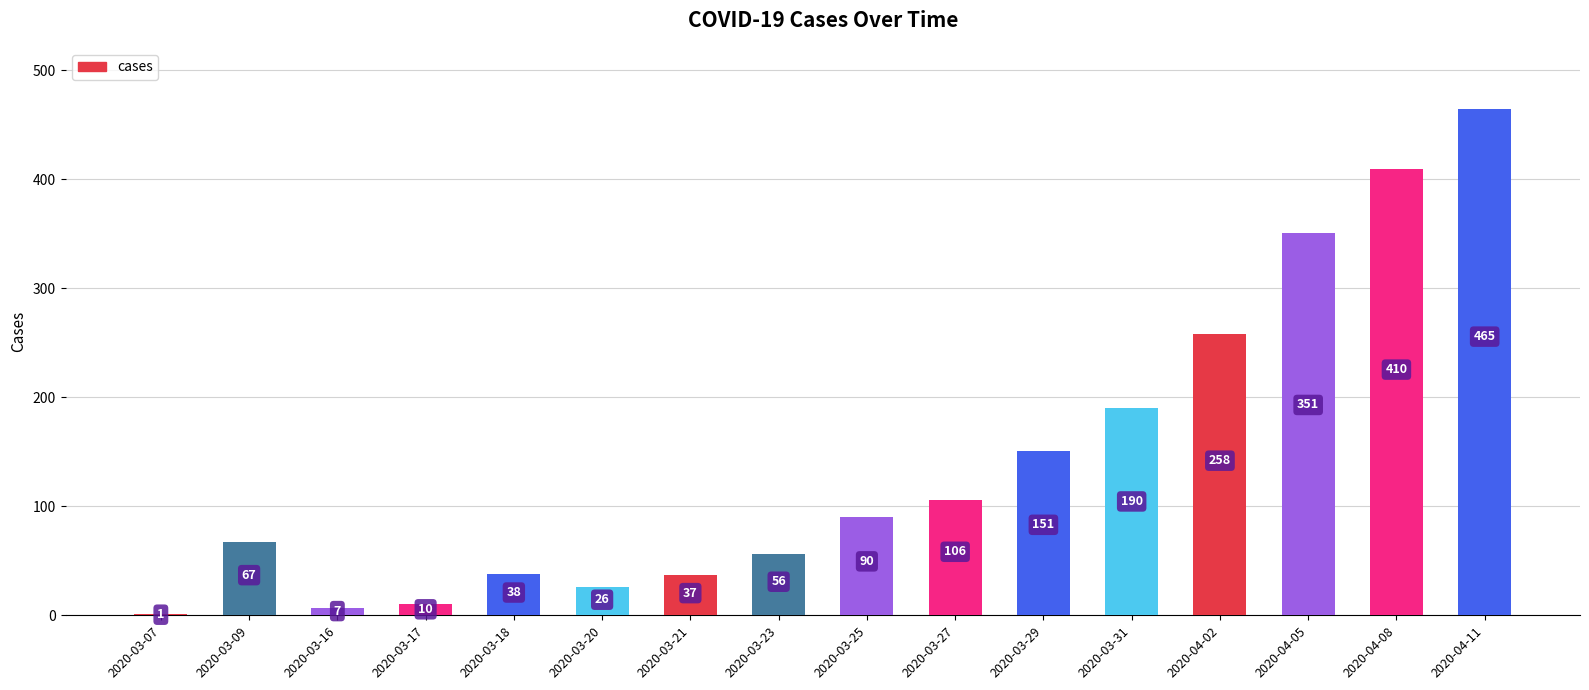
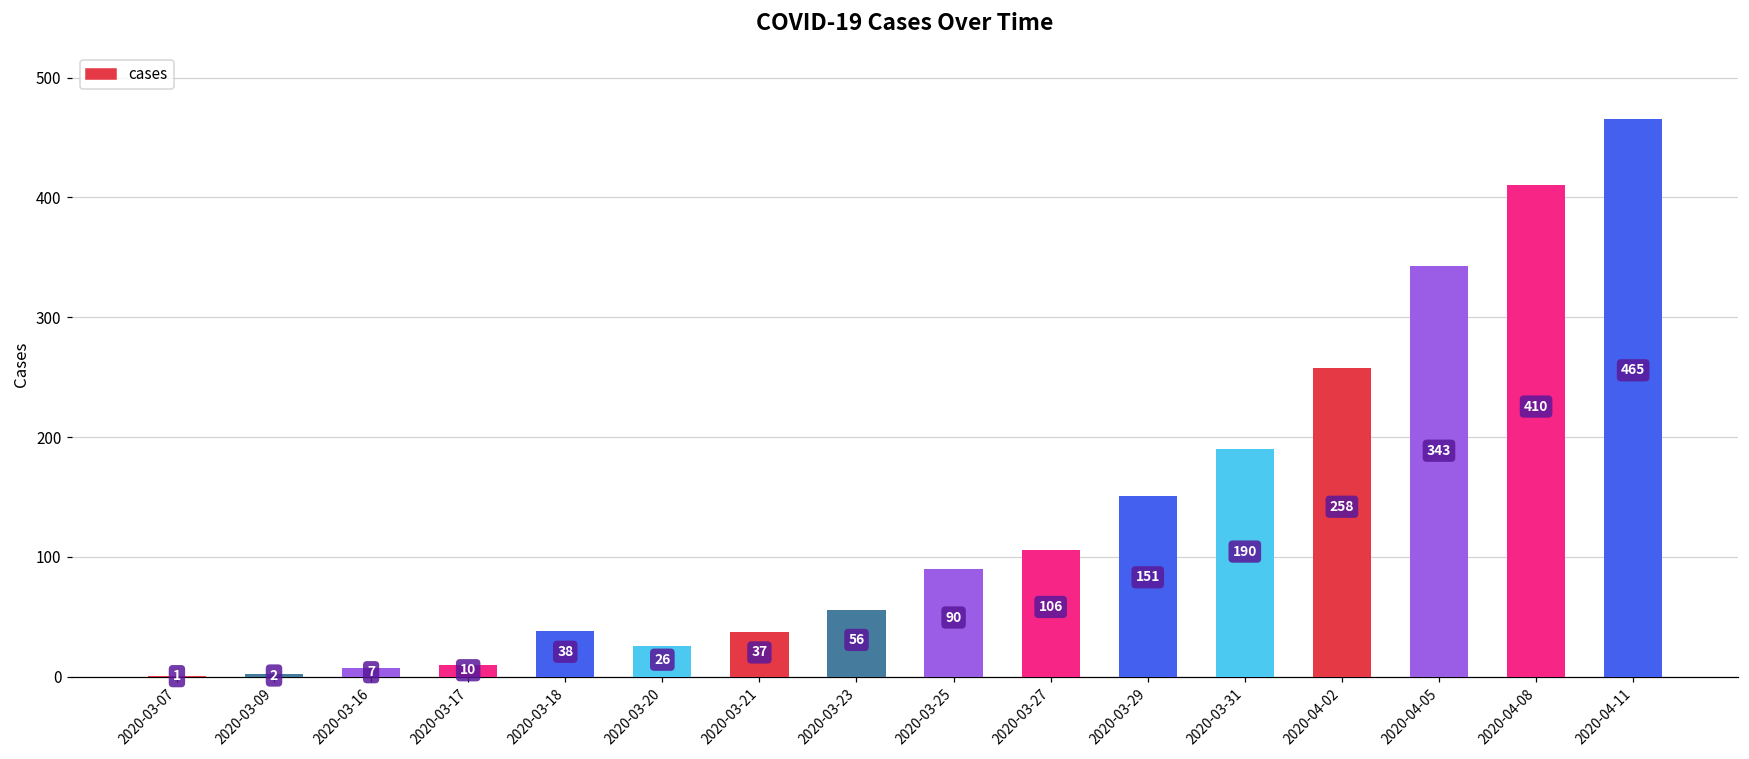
2020-03-09: 67 -> 2
2020-04-05: 351 -> 343
